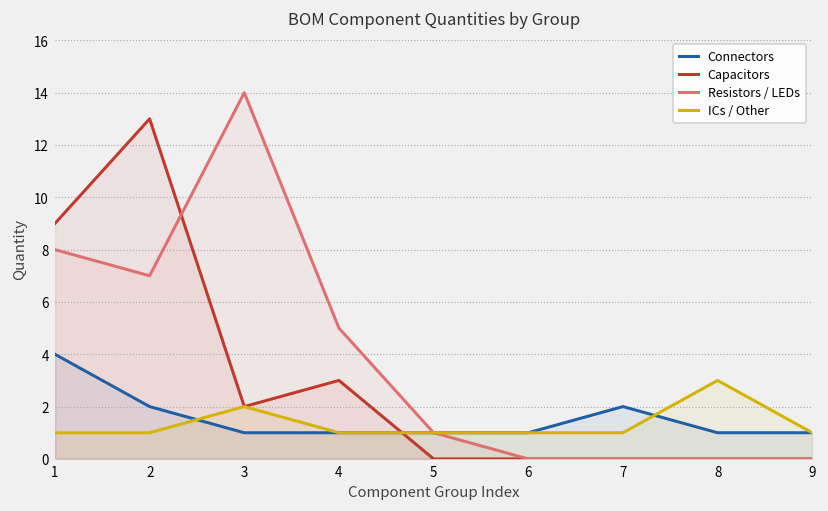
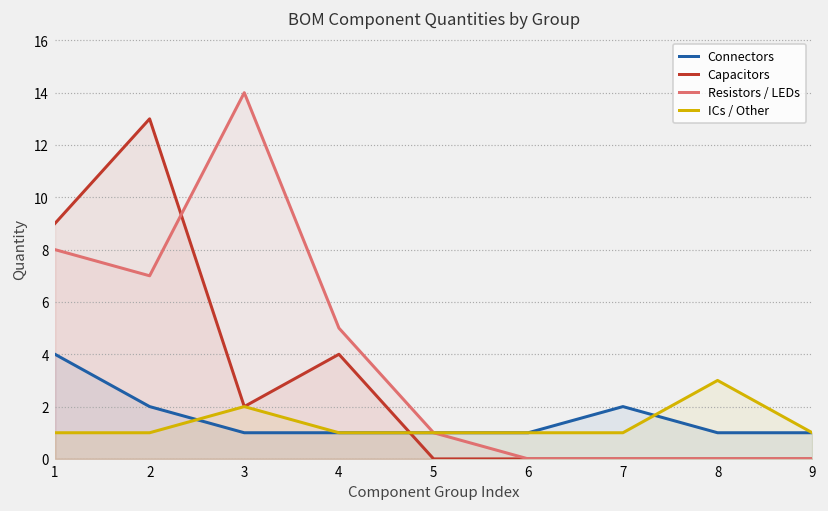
Capacitors, 4: 3 -> 4
